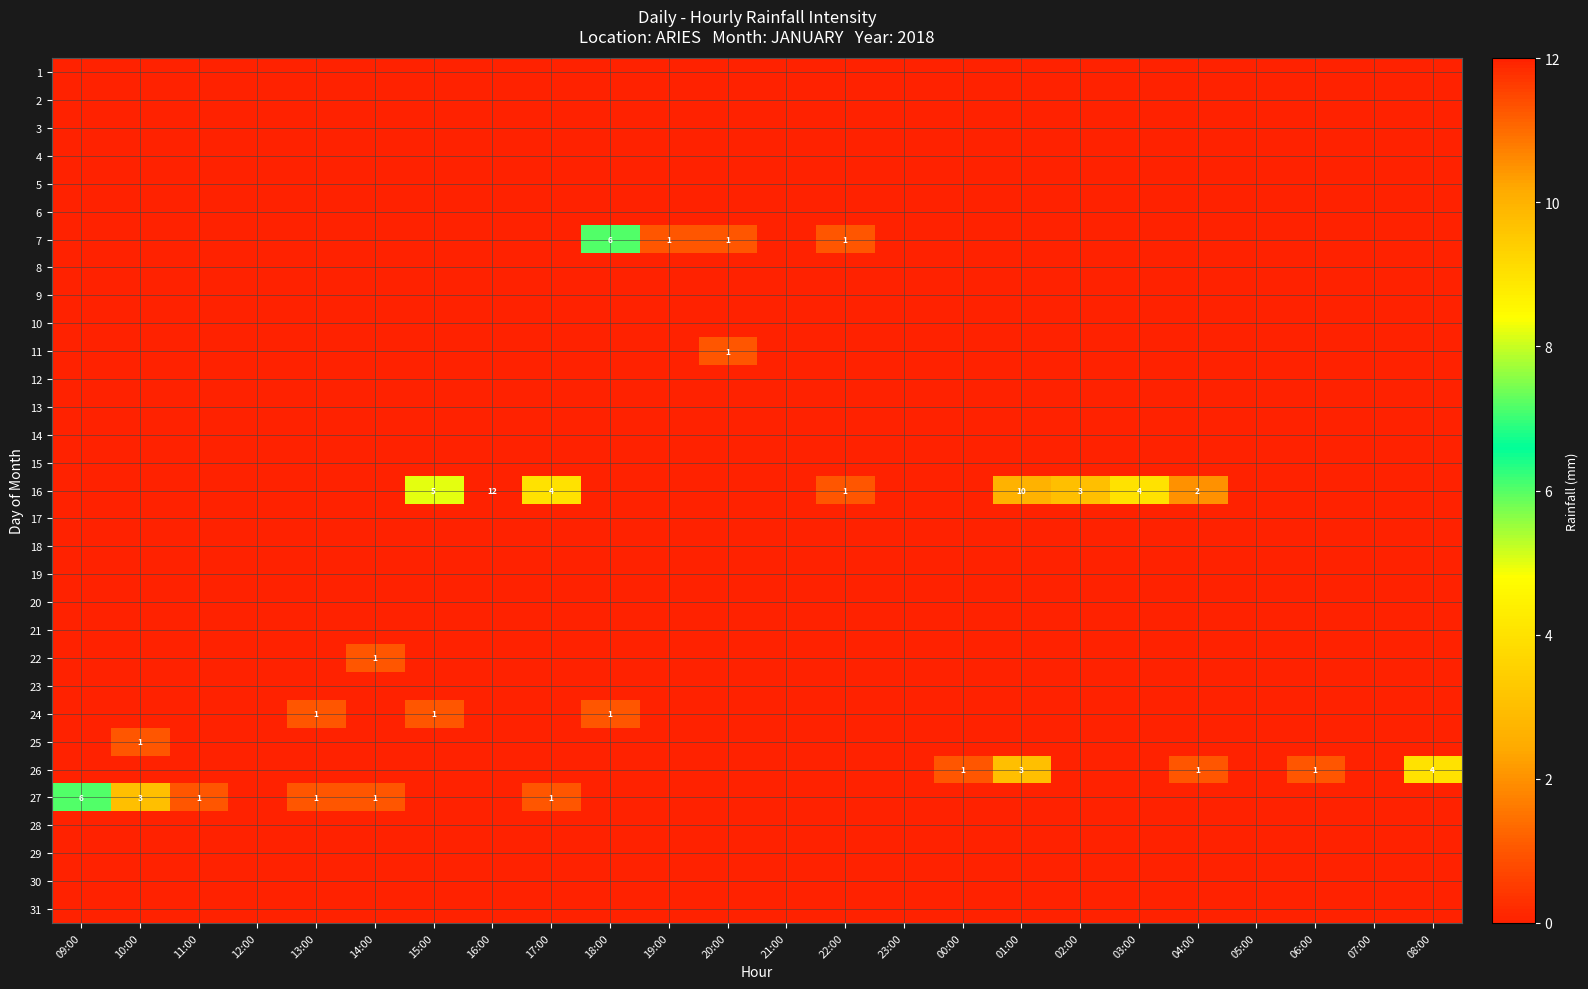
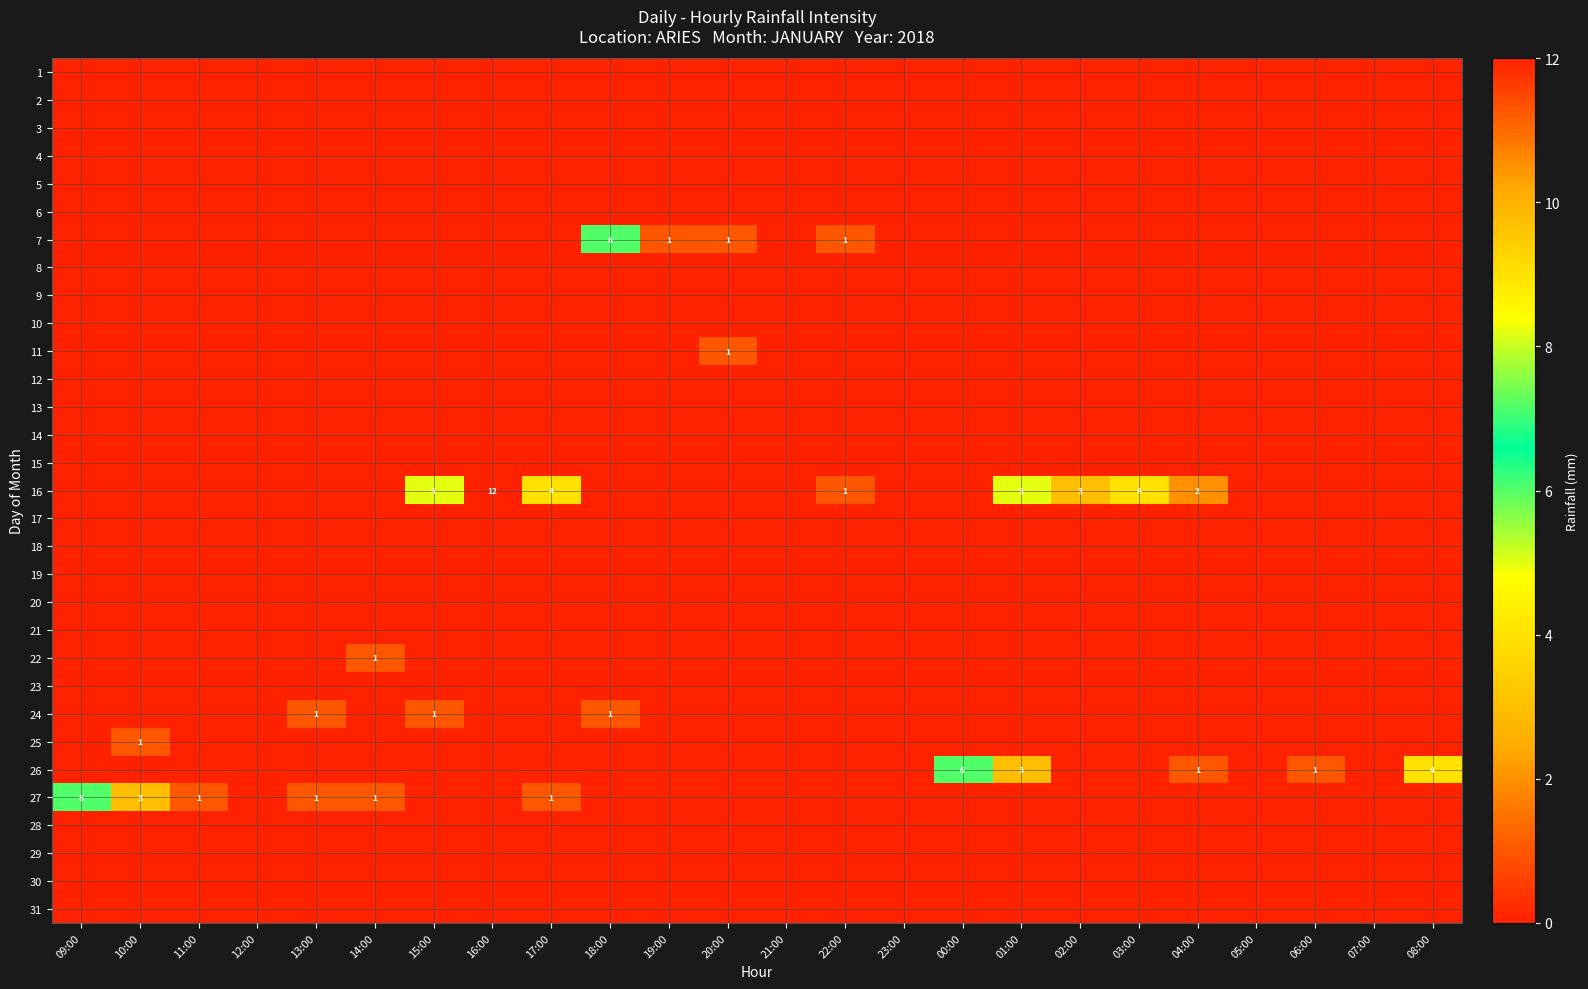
16, 01:00: 10 -> 5
26, 00:00: 1 -> 6
